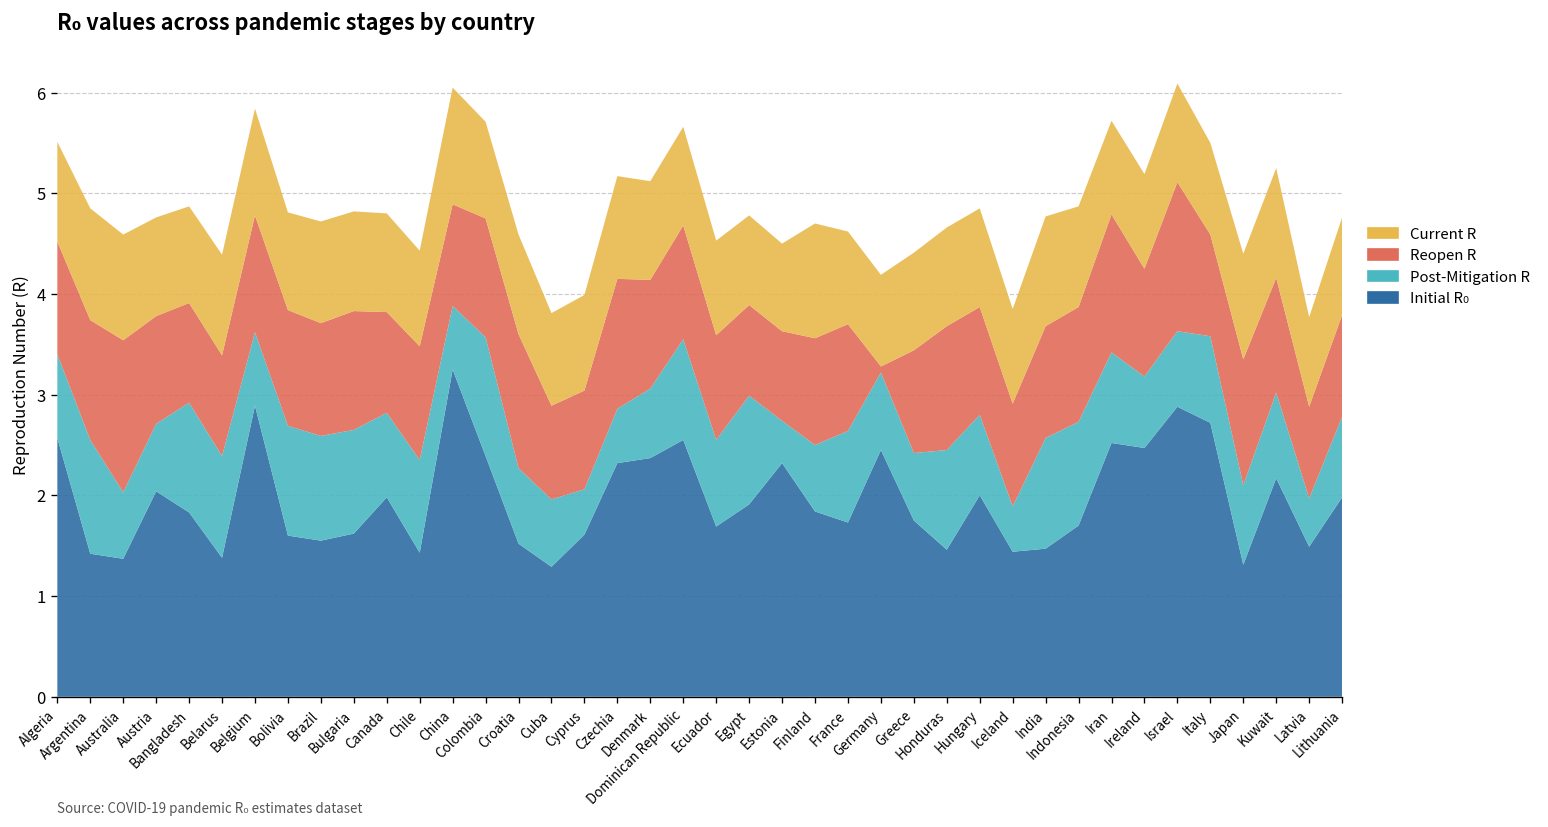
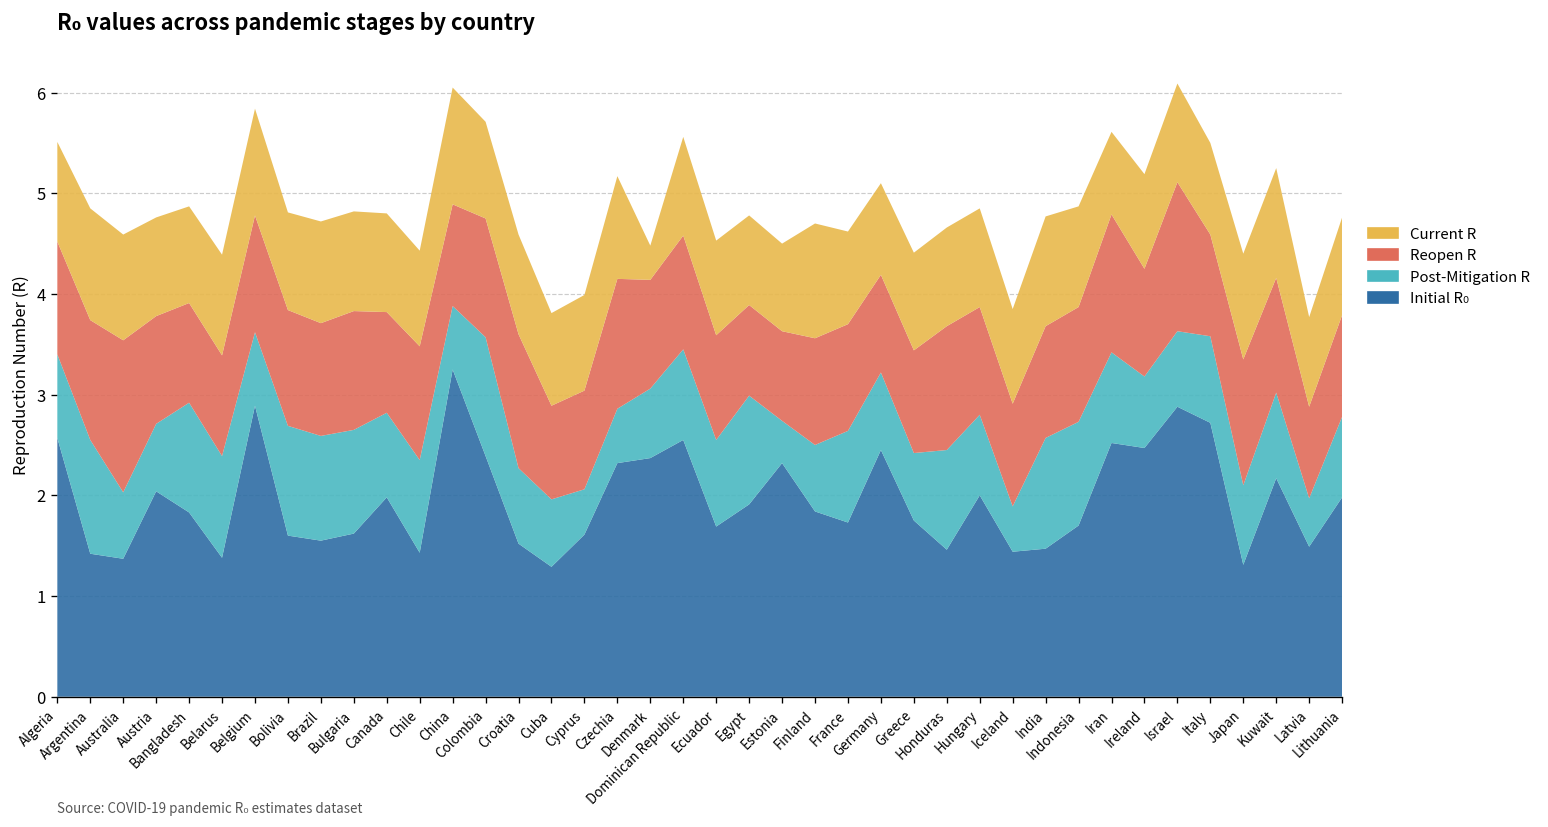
Current R, Denmark: 1.0 -> 0.3
Post-Mitigation R, Dominican Republic: 1.0 -> 0.9
Reopen R, Germany: 0.1 -> 1.0
Current R, Iran: 0.9 -> 0.8
